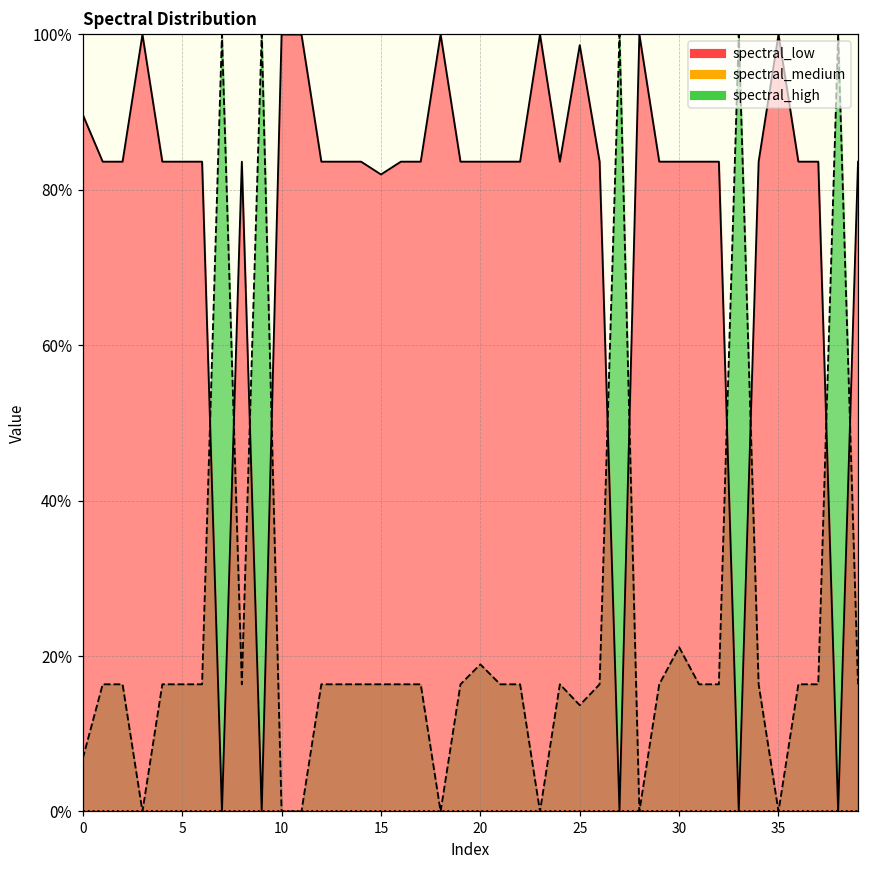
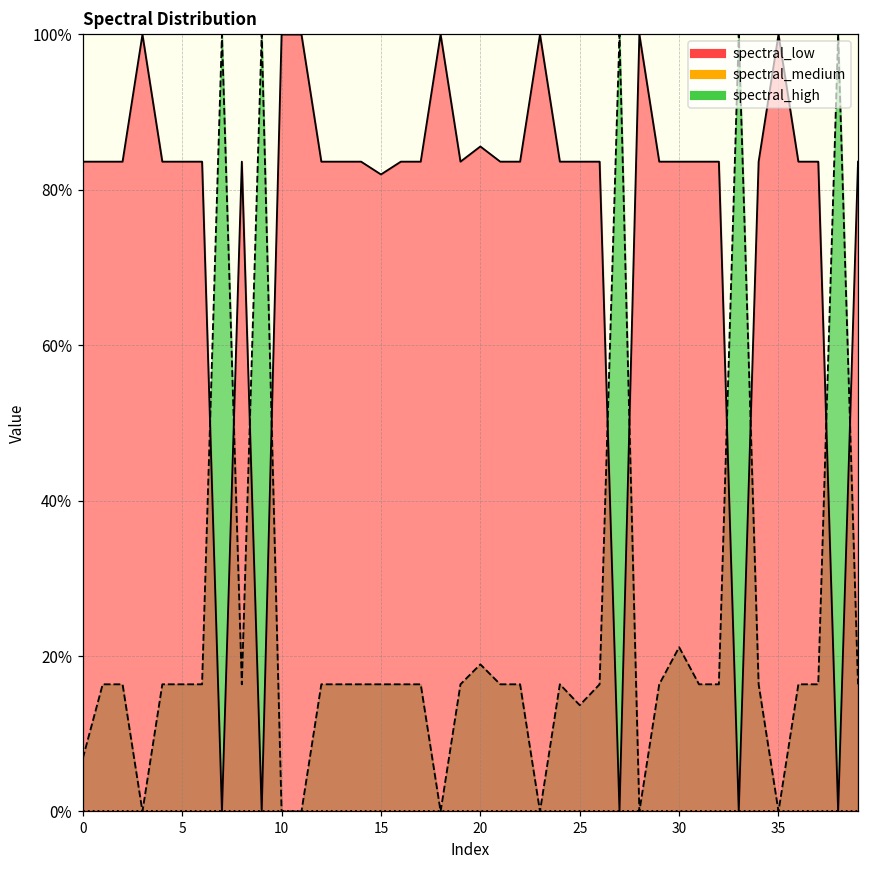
spectral_low, 0: 90% -> 84%
spectral_low, 20: 84% -> 86%
spectral_low, 25: 99% -> 84%
